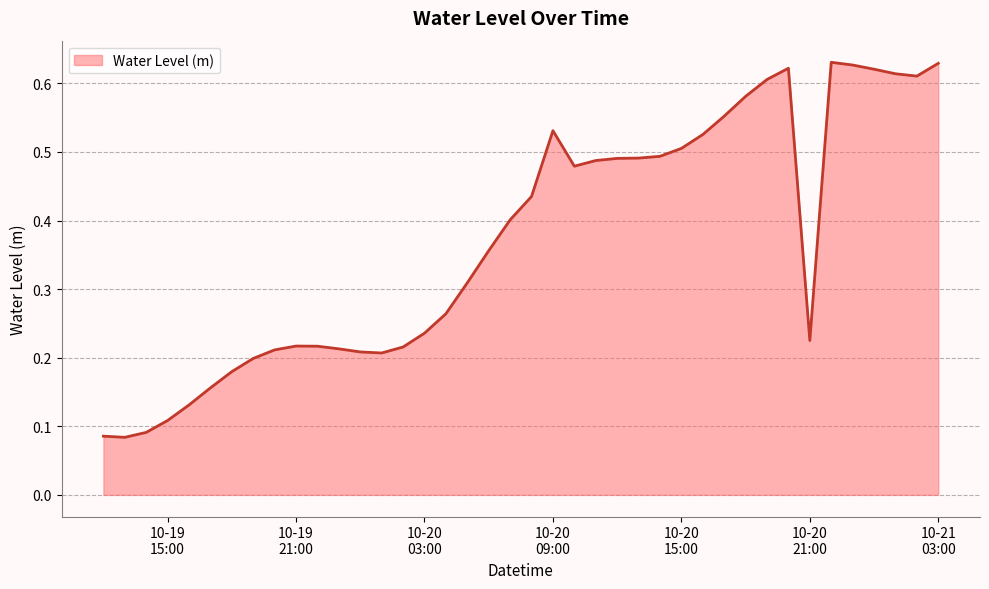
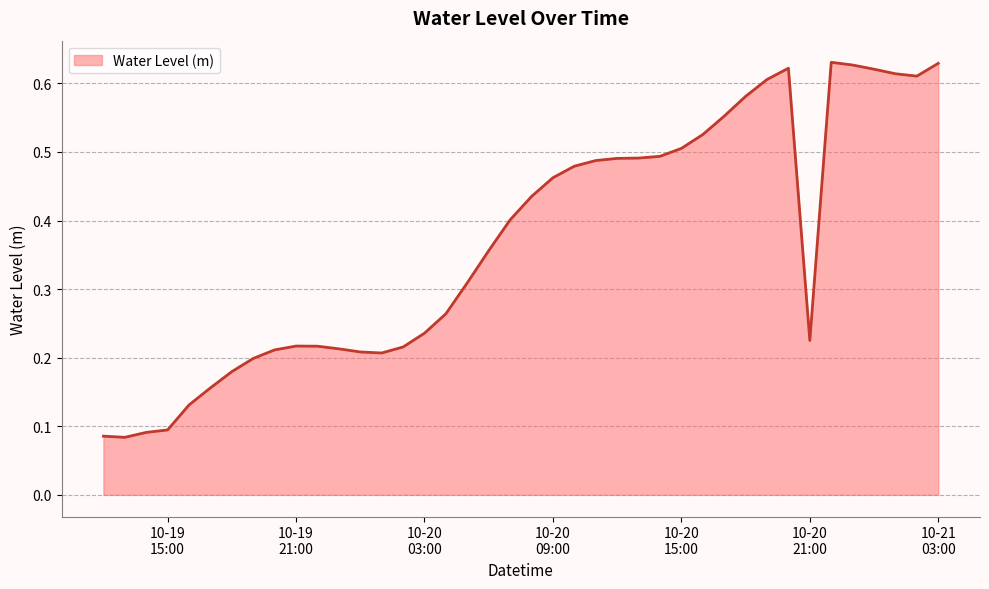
10-19 15:00: 0.11 -> 0.09
10-20 09:00: 0.53 -> 0.46
